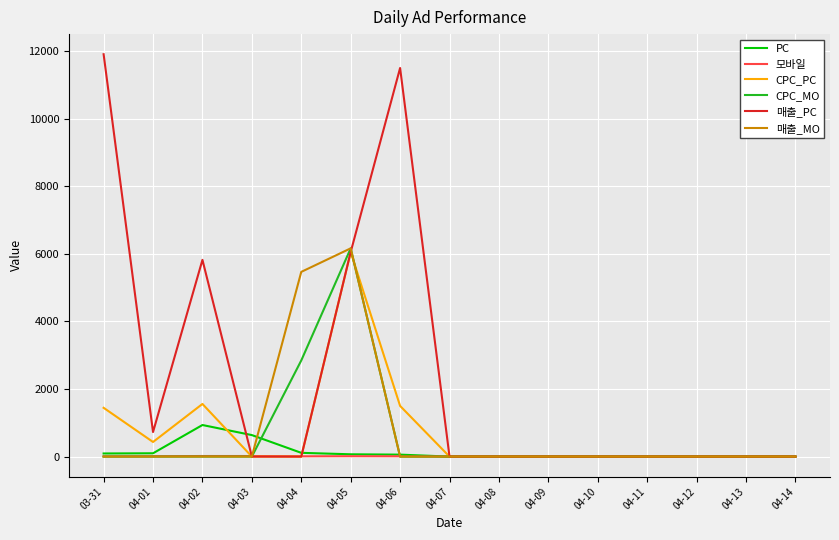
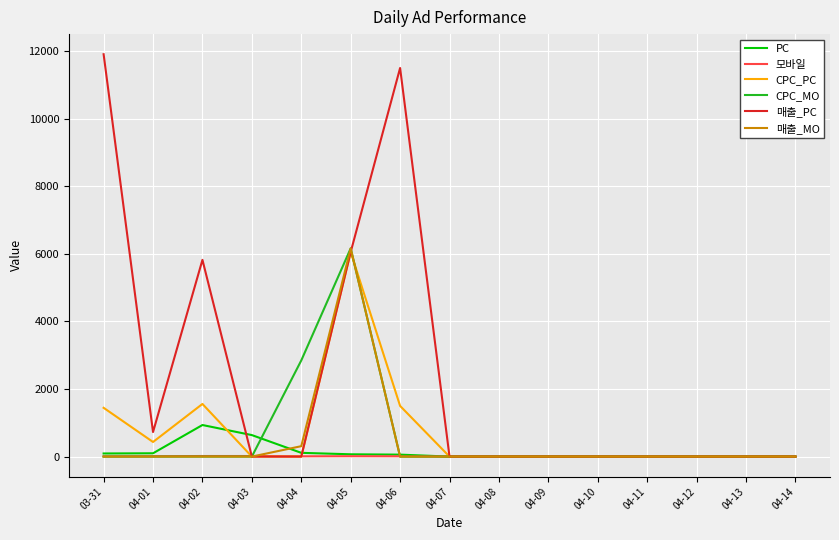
매출_MO, 04-04: 5500 -> 300
